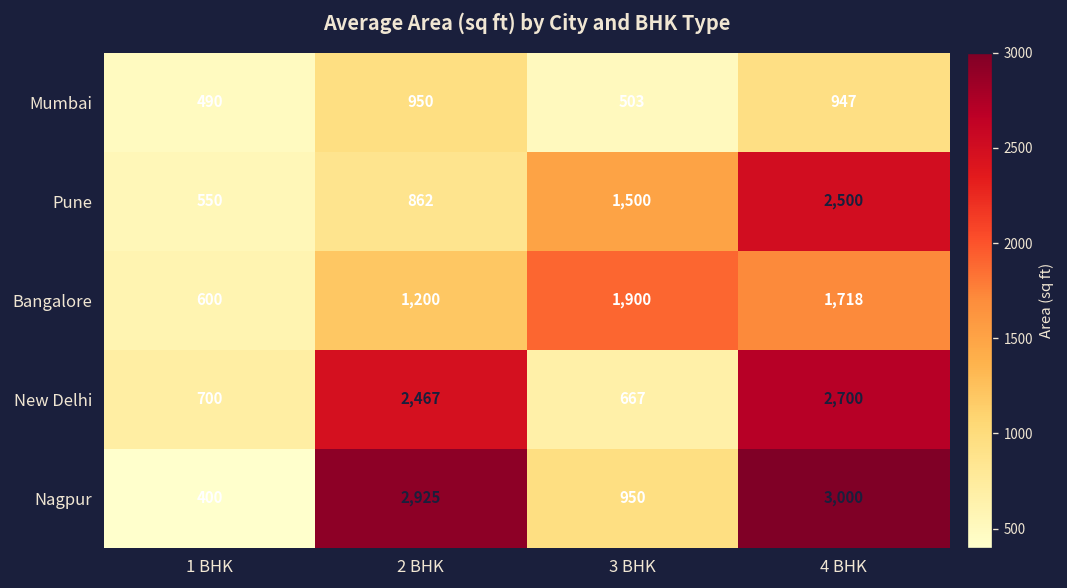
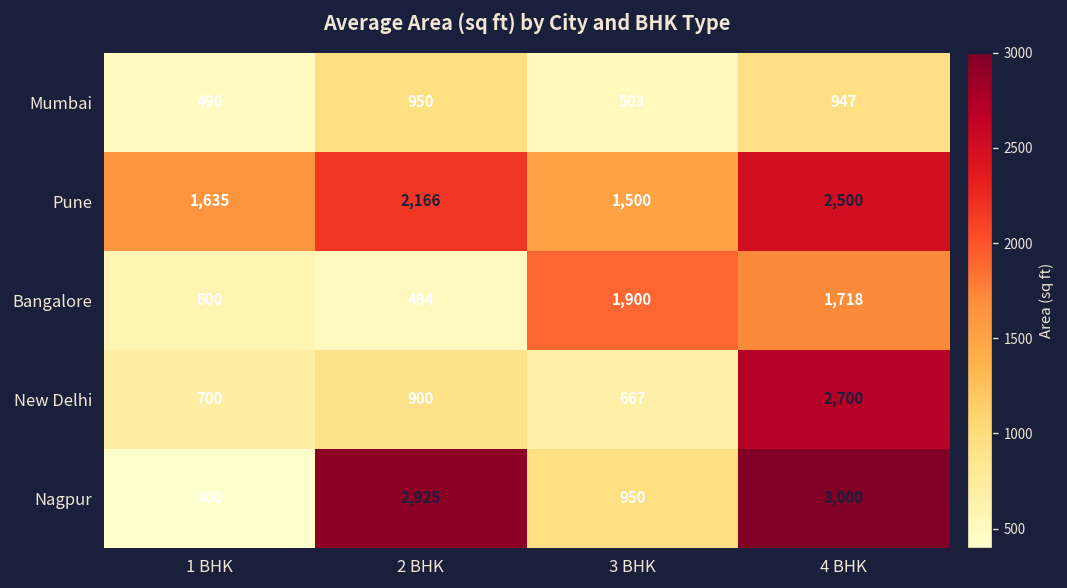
Pune, 1 BHK: 550 -> 1,635
Pune, 2 BHK: 862 -> 2,166
Bangalore, 2 BHK: 1,200 -> 494
New Delhi, 2 BHK: 2,467 -> 900
